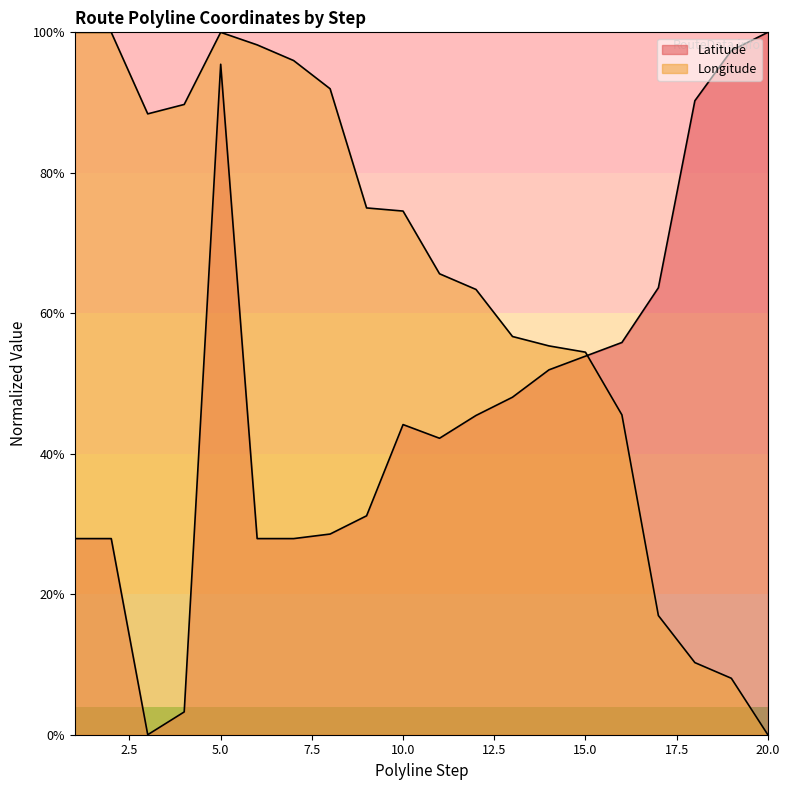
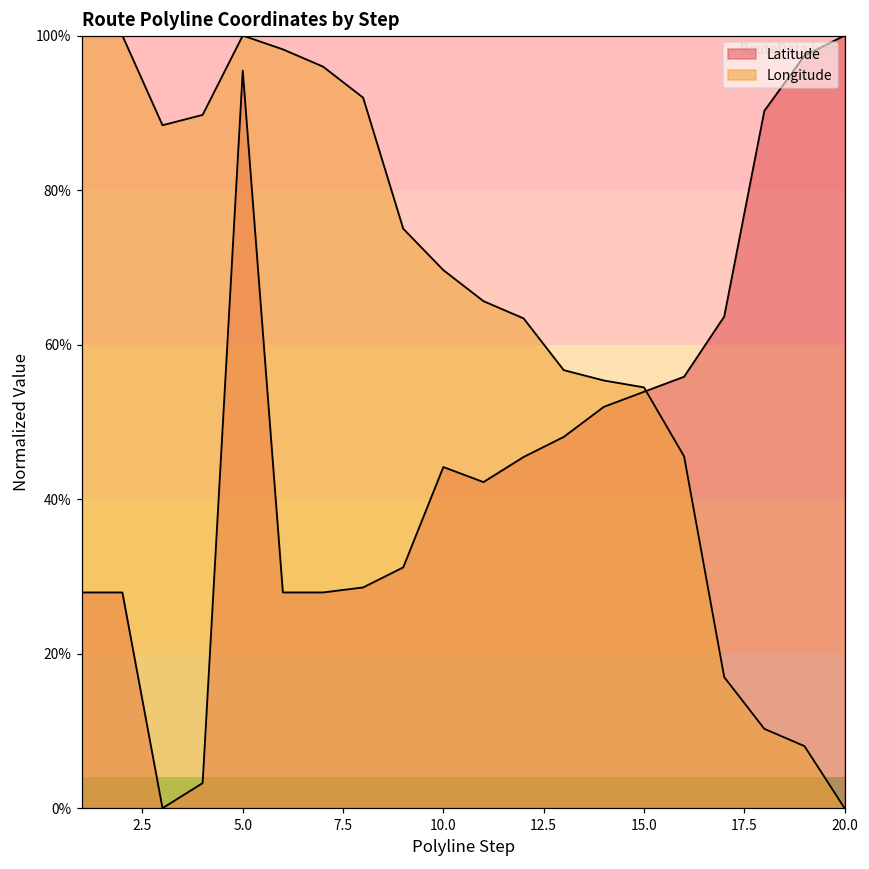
Longitude, 10.0: 75% -> 70%
